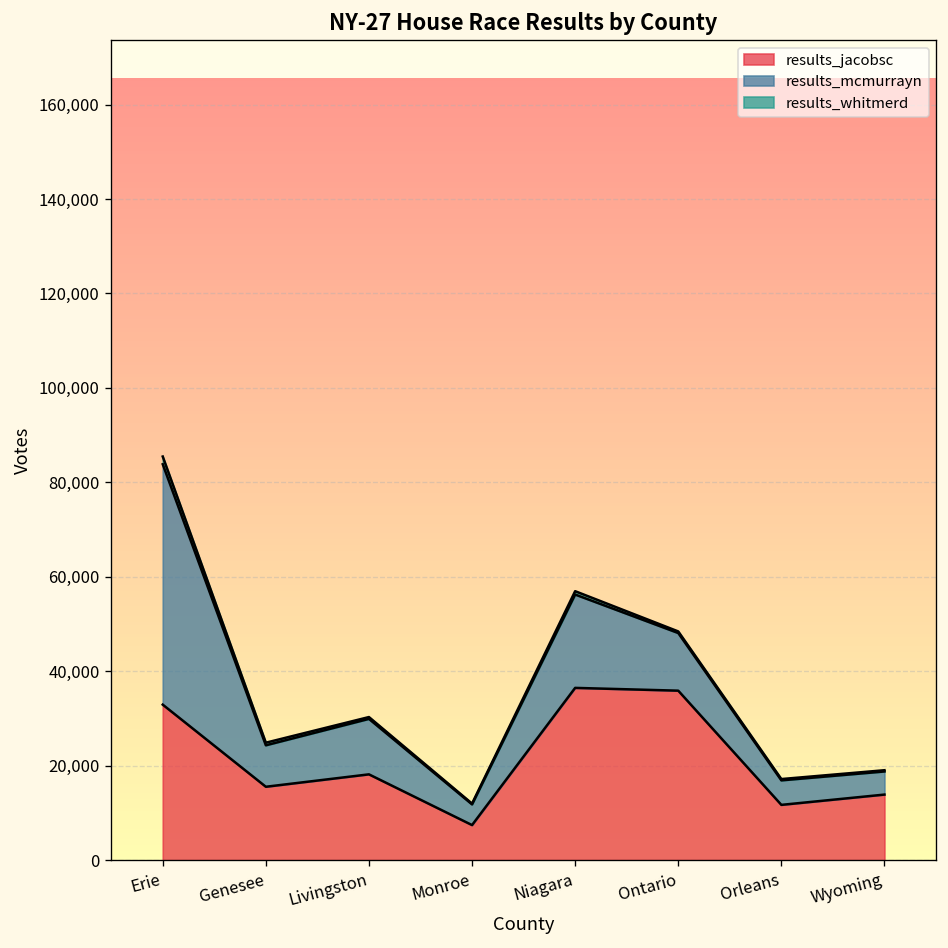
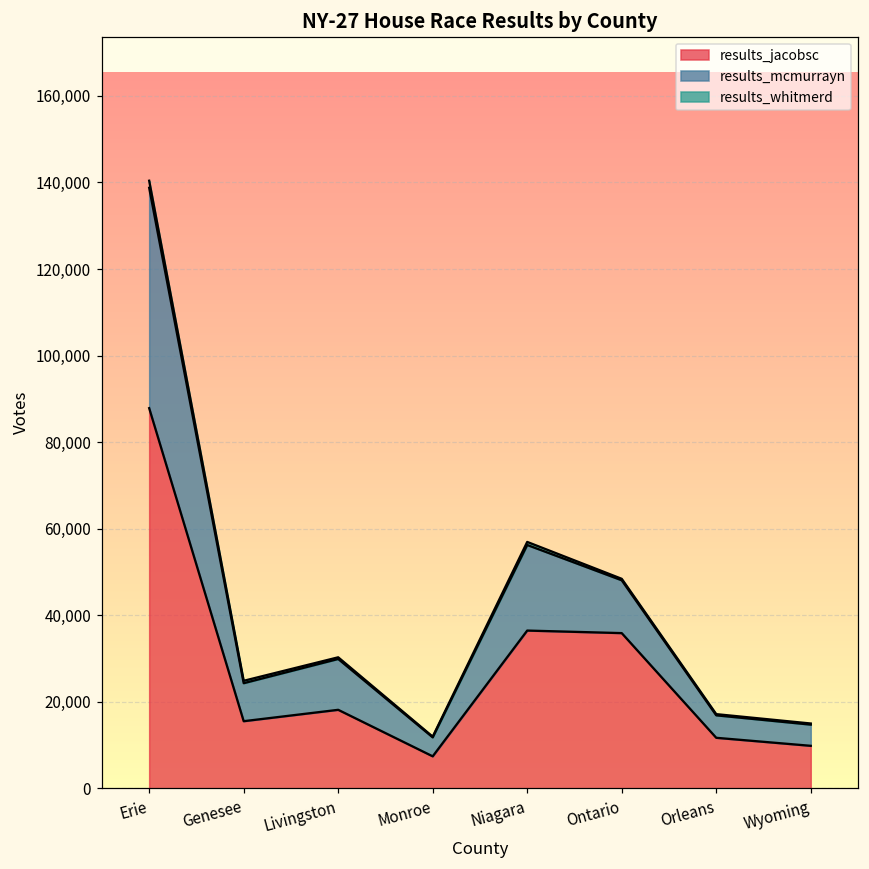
results_jacobsc, Erie: 33,000 -> 88,000
results_jacobsc, Wyoming: 14,000 -> 10,000
